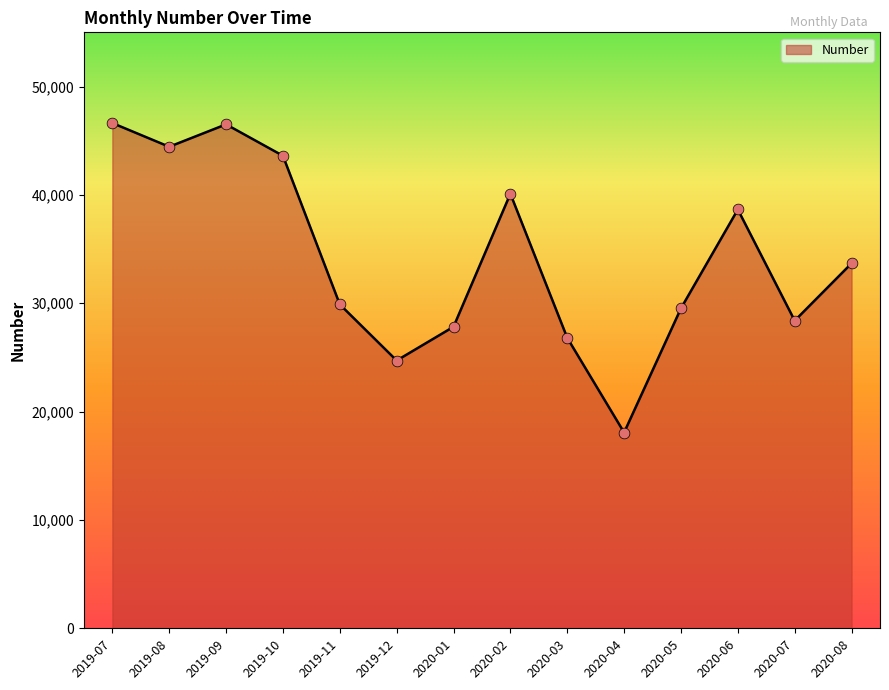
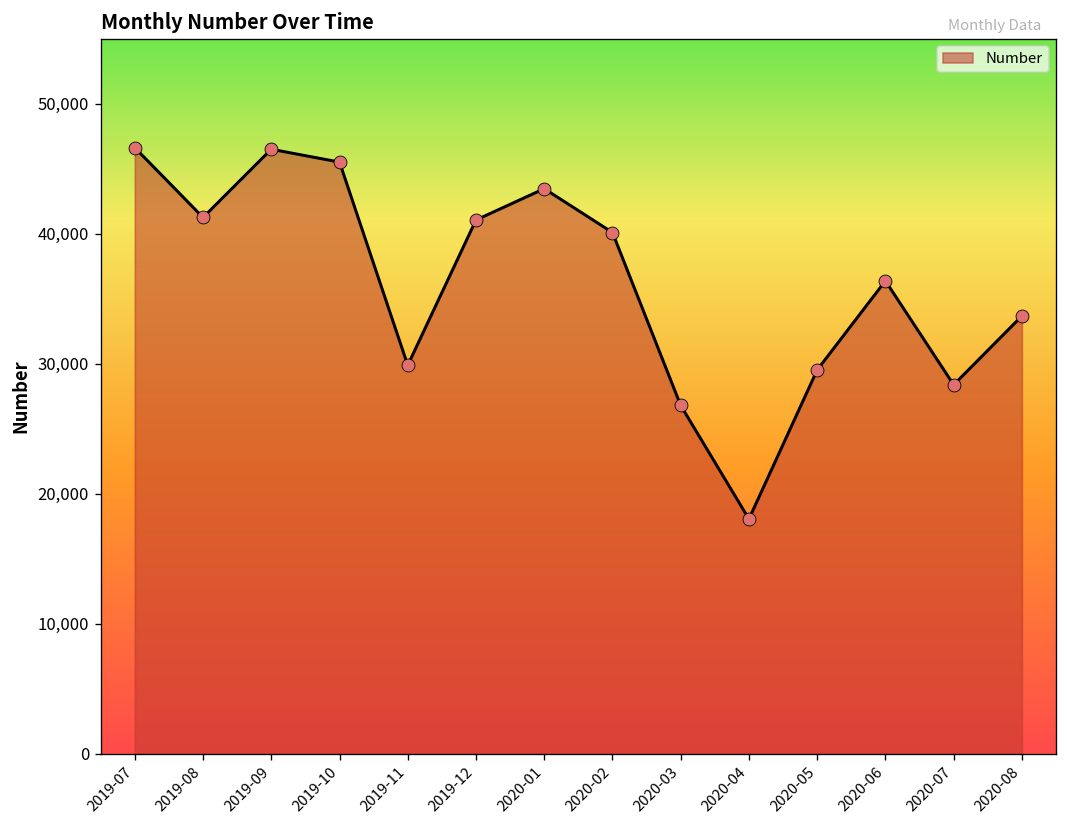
2019-08: 44,400 -> 41,300
2019-10: 43,600 -> 45,500
2019-12: 24,700 -> 41,100
2020-01: 27,800 -> 43,500
2020-06: 38,700 -> 36,400
